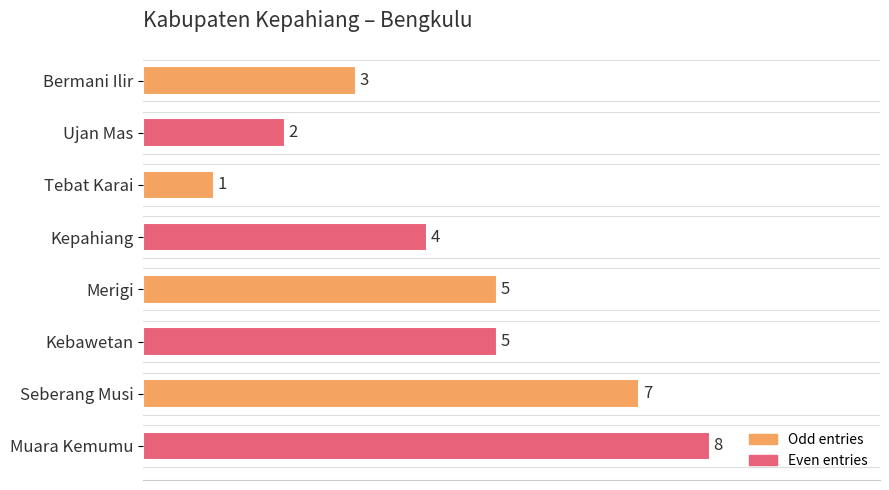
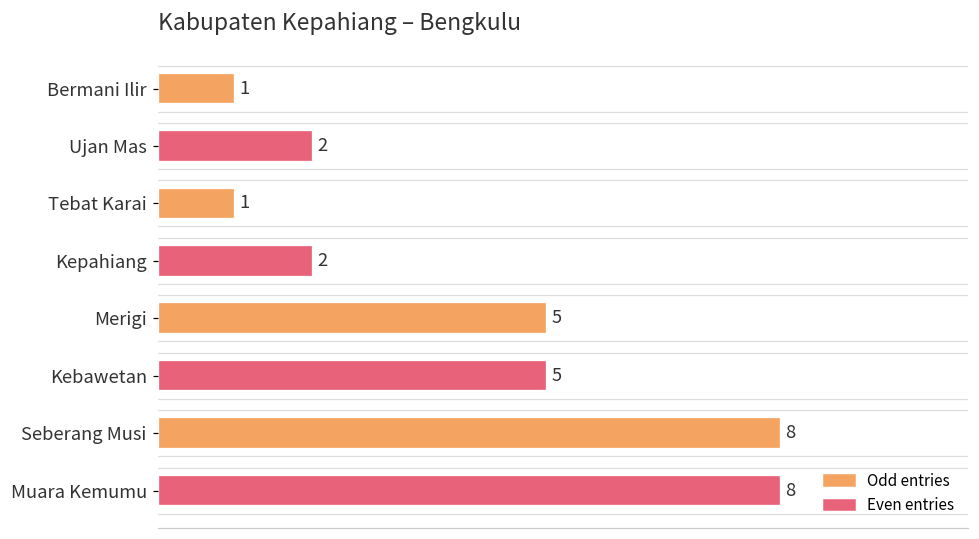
Bermani Ilir: 3 -> 1
Kepahiang: 4 -> 2
Seberang Musi: 7 -> 8
